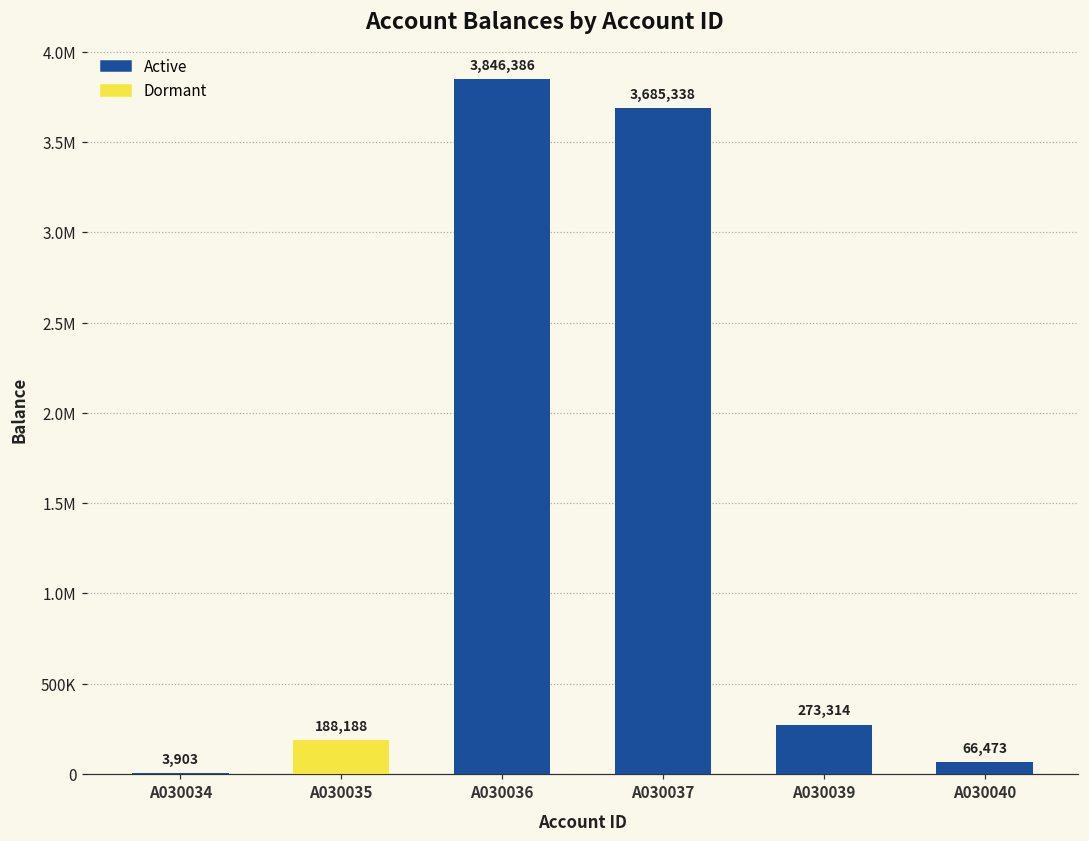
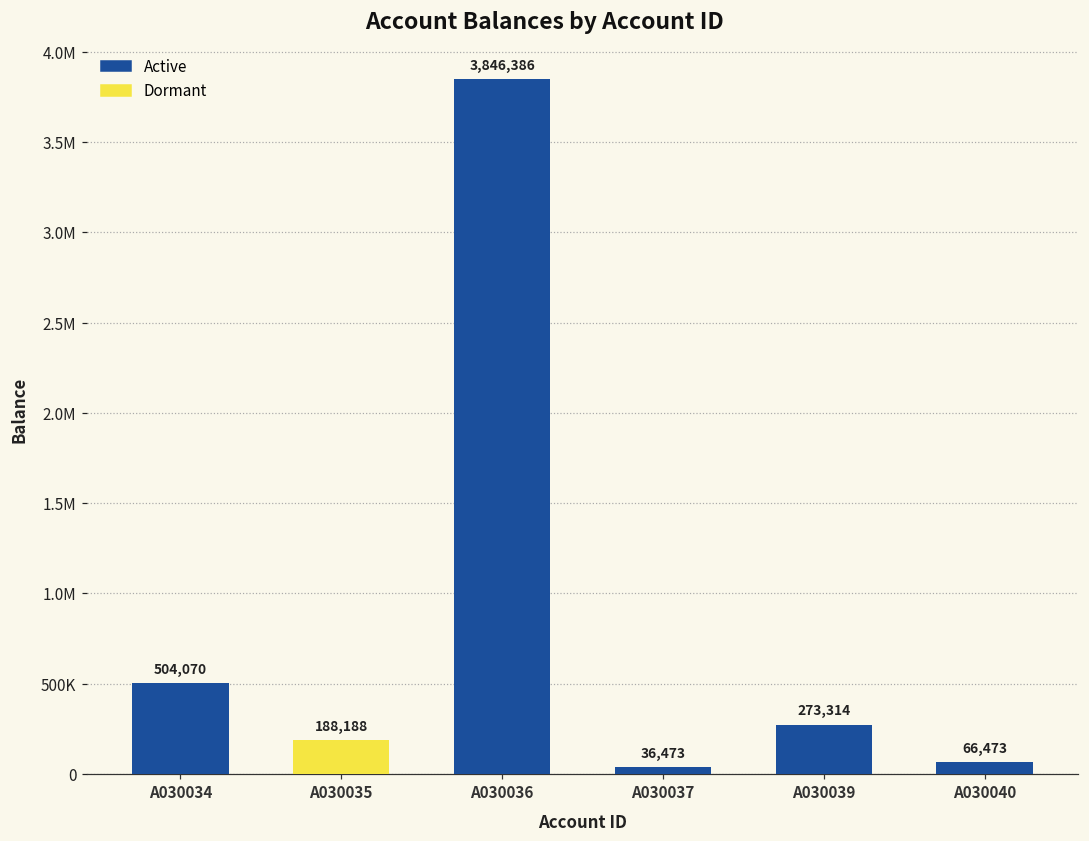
A030034: 3,903 -> 504,070
A030037: 3,685,338 -> 36,473
